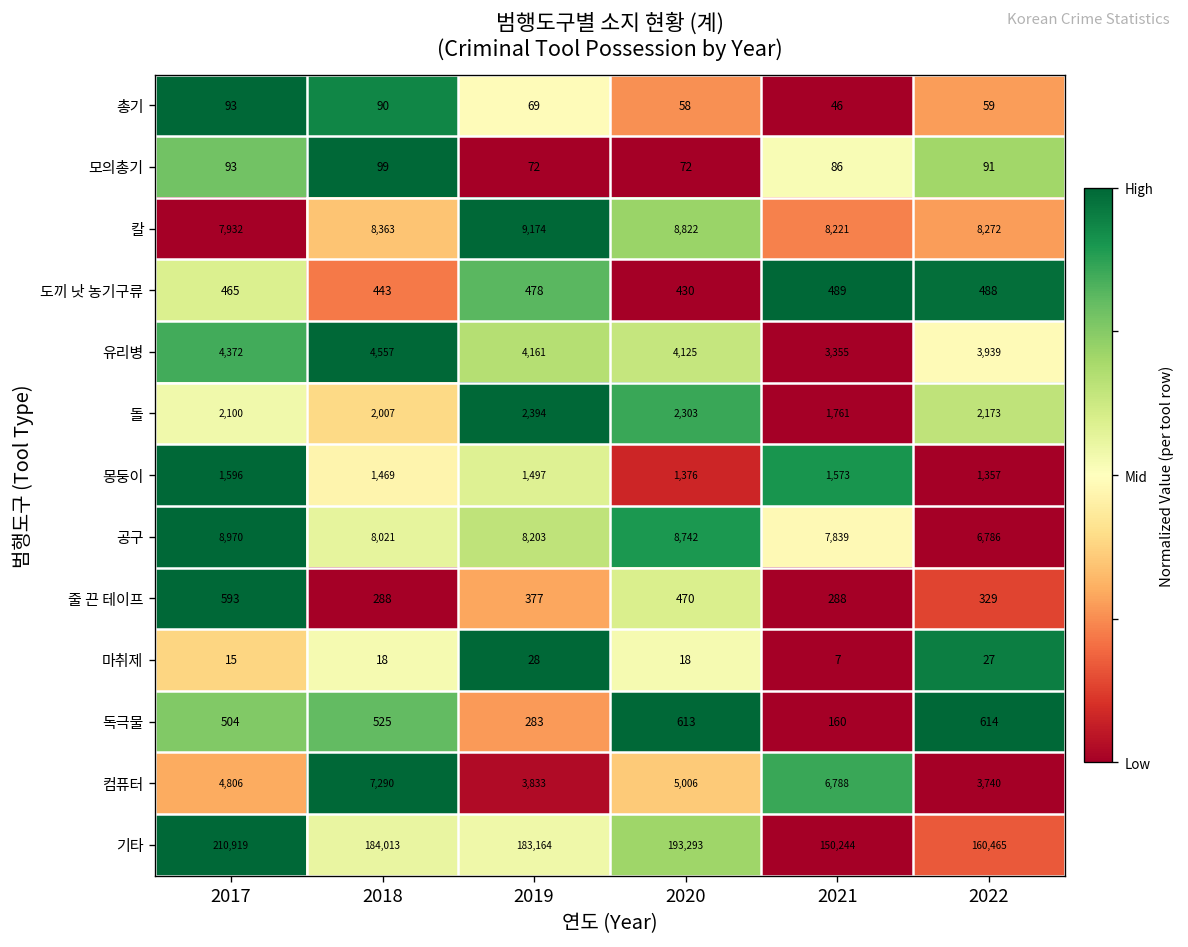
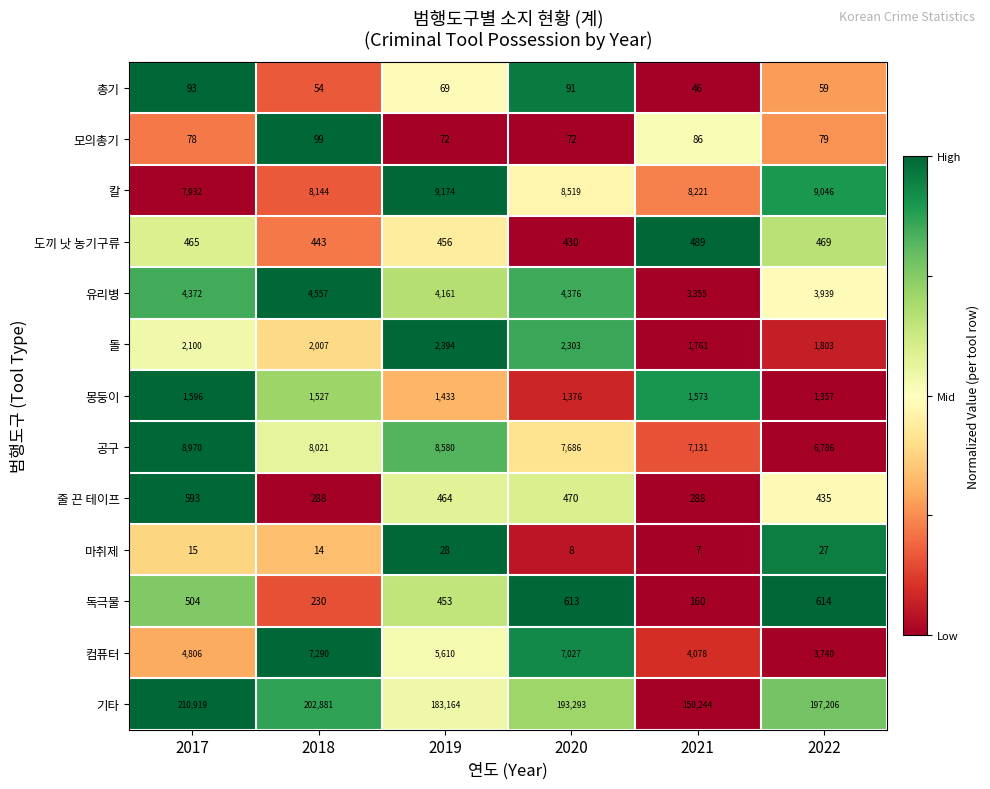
총기, 2018: 90 -> 54
총기, 2020: 58 -> 91
모의총기, 2017: 93 -> 78
모의총기, 2022: 91 -> 79
칼, 2018: 8,363 -> 8,144
칼, 2020: 8,822 -> 8,519
칼, 2022: 8,272 -> 9,046
도끼 낫 농기구류, 2019: 478 -> 456
도끼 낫 농기구류, 2022: 488 -> 469
유리병, 2020: 4,125 -> 4,376
돌, 2022: 2,173 -> 1,803
몽둥이, 2018: 1,469 -> 1,527
몽둥이, 2019: 1,497 -> 1,433
공구, 2019: 8,203 -> 8,580
공구, 2020: 8,742 -> 7,686
공구, 2021: 7,839 -> 7,131
줄 끈 테이프, 2019: 377 -> 464
줄 끈 테이프, 2022: 329 -> 435
마취제, 2018: 18 -> 14
마취제, 2020: 18 -> 8
독극물, 2018: 525 -> 230
독극물, 2019: 283 -> 453
컴퓨터, 2019: 3,833 -> 5,610
컴퓨터, 2020: 5,006 -> 7,027
컴퓨터, 2021: 6,788 -> 4,078
기타, 2018: 184,013 -> 202,881
기타, 2022: 160,465 -> 197,206
